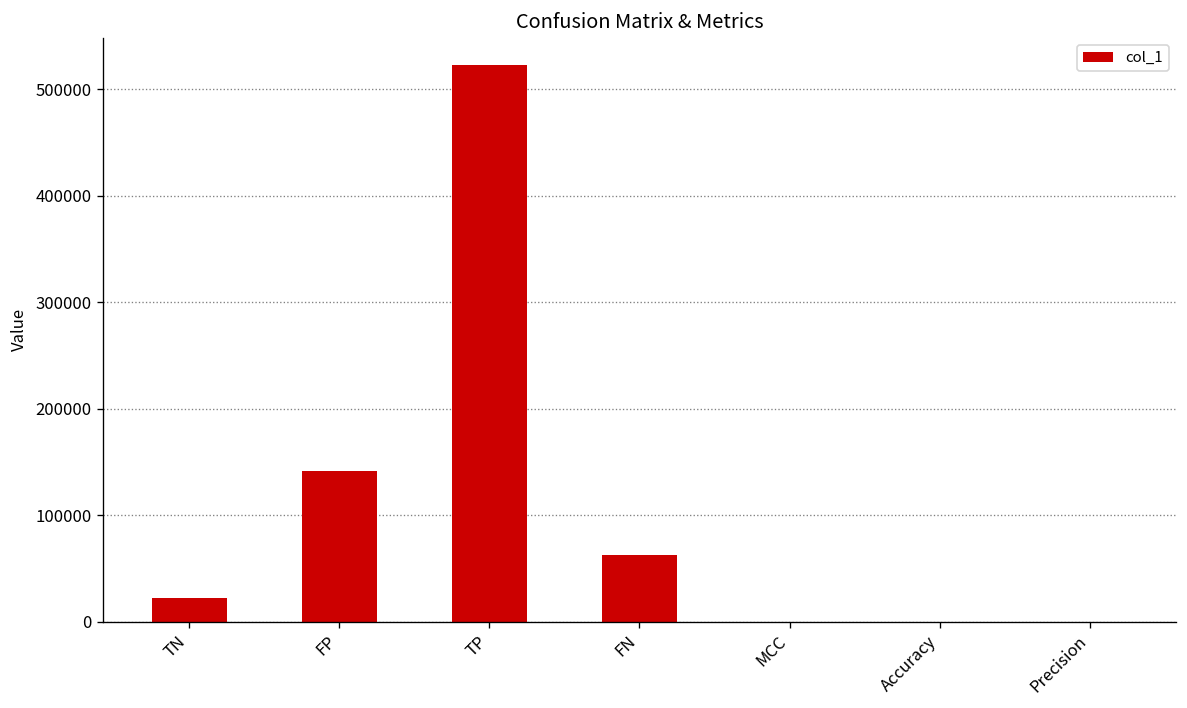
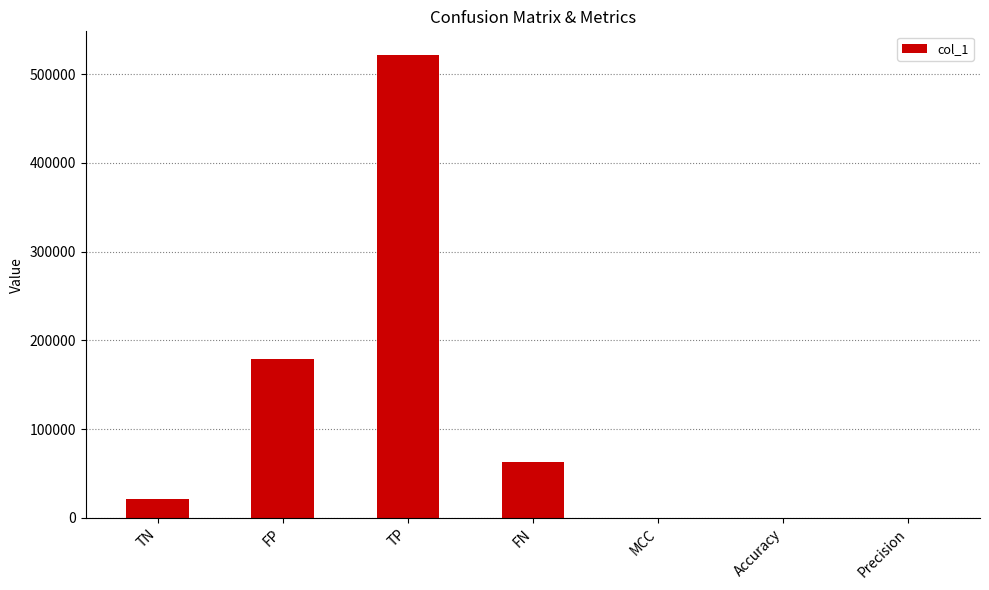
FP: 140000 -> 180000
